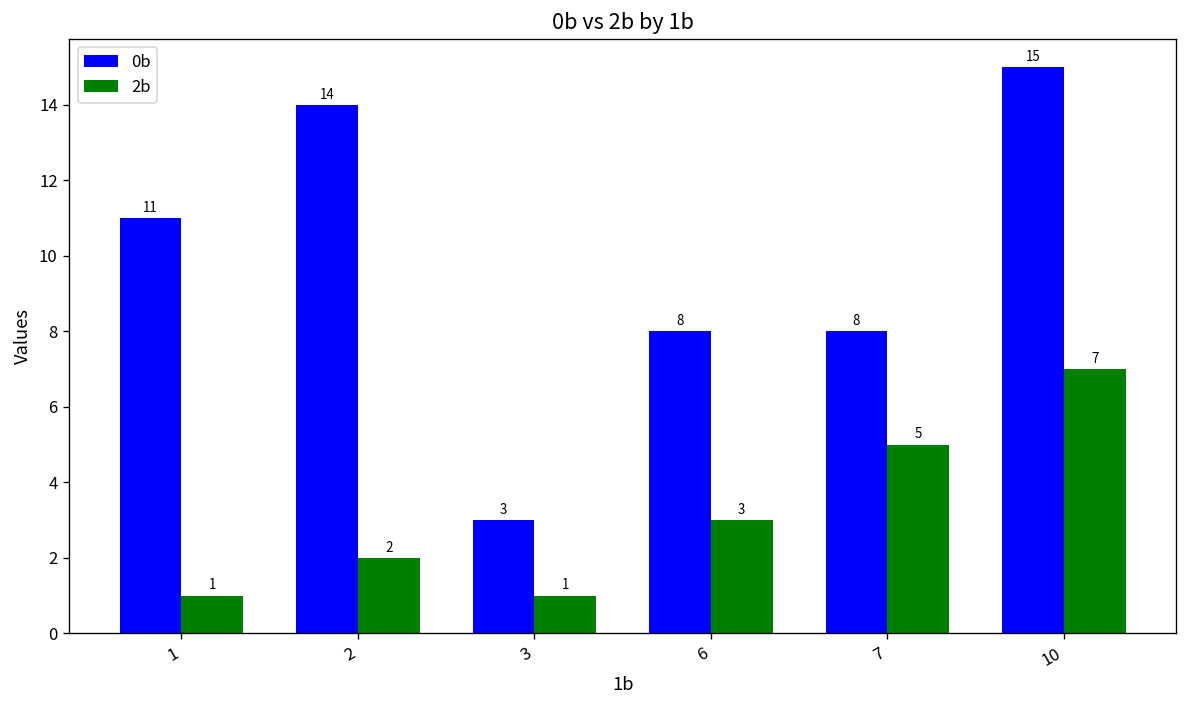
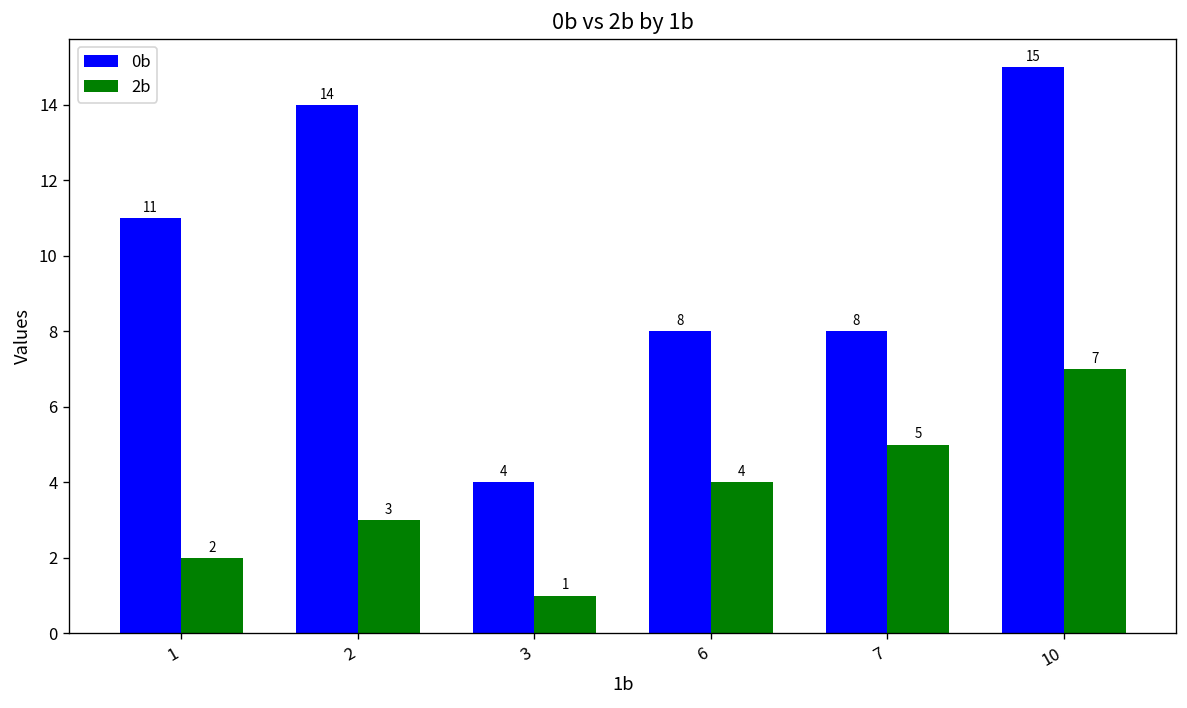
2b, 1: 1 -> 2
2b, 2: 2 -> 3
0b, 3: 3 -> 4
2b, 6: 3 -> 4
